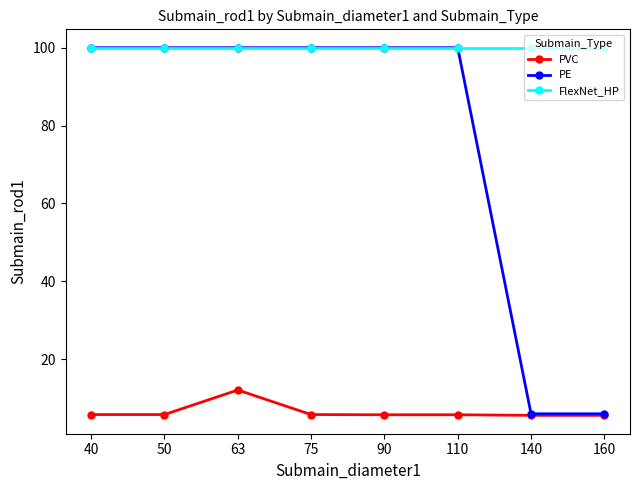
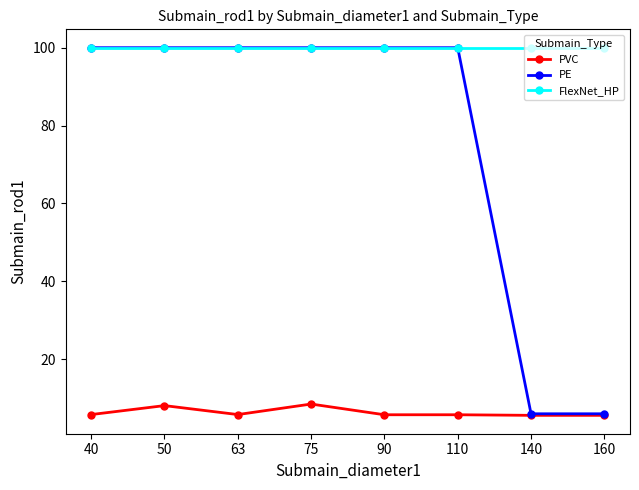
PVC, 50: 6 -> 8
PVC, 63: 12 -> 6
PVC, 75: 6 -> 9
